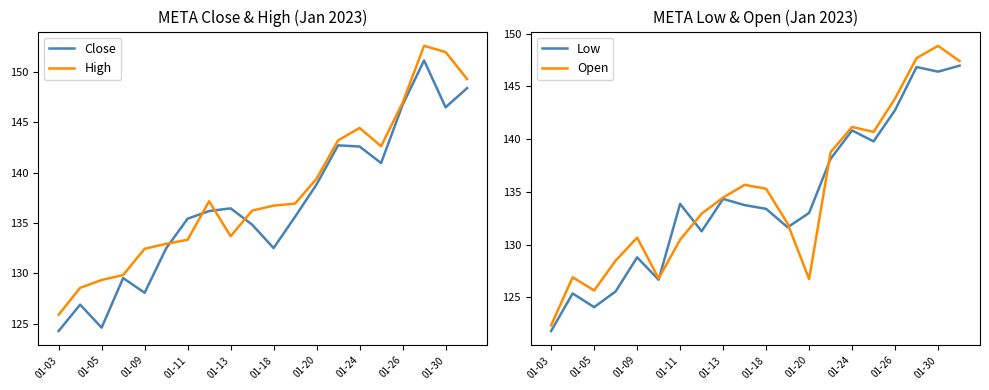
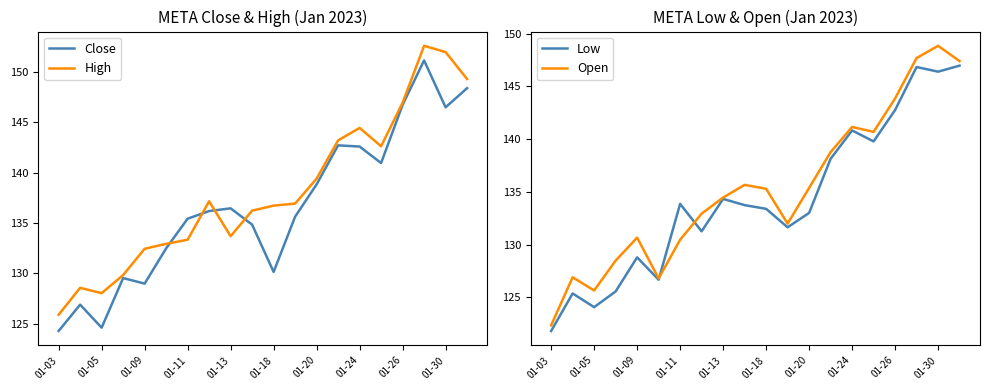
META Close & High (Jan 2023), High, 01-05: 129.3 -> 128.0
META Close & High (Jan 2023), Close, 01-09: 128.1 -> 129.0
META Close & High (Jan 2023), Close, 01-18: 132.5 -> 130.1
META Low & Open (Jan 2023), Open, 01-20: 126.7 -> 135.4
